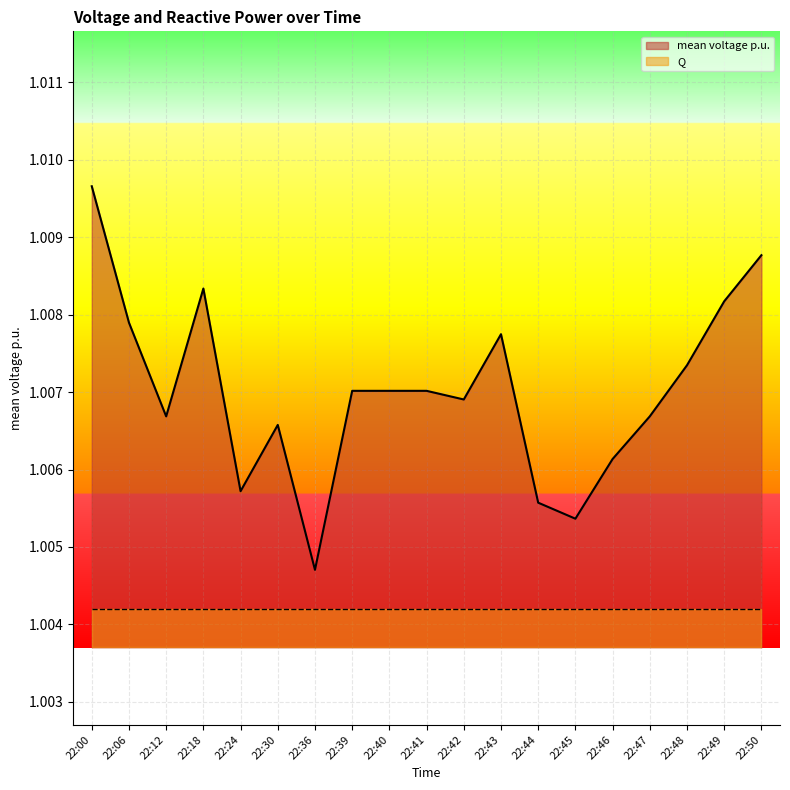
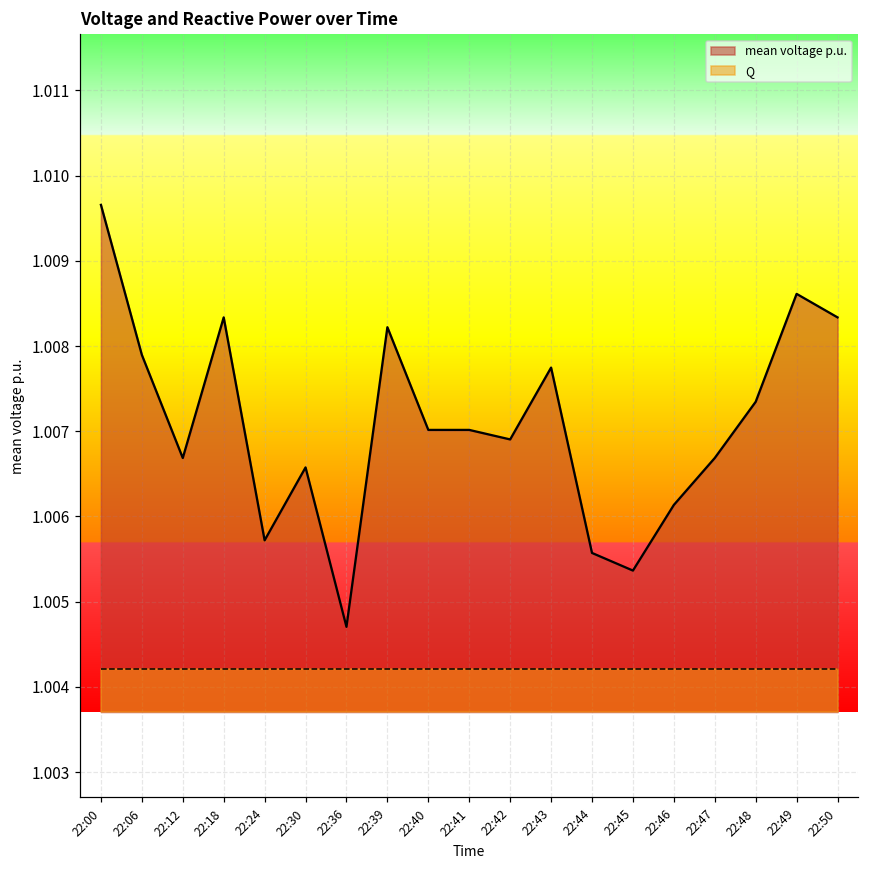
mean voltage p.u., 22:39: 1.0070 -> 1.0082
mean voltage p.u., 22:49: 1.0082 -> 1.0086
mean voltage p.u., 22:50: 1.0088 -> 1.0083
